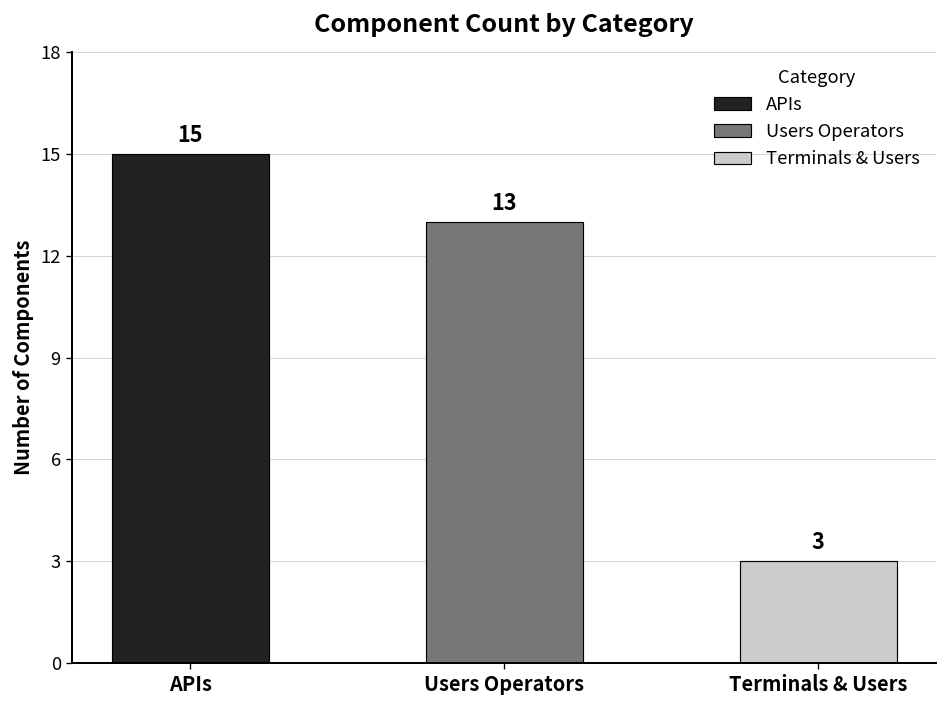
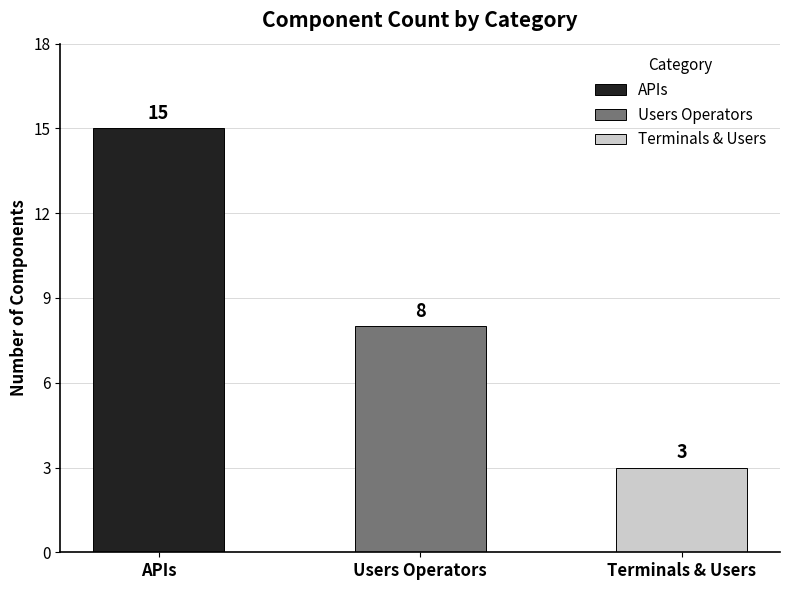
Users Operators: 13 -> 8
